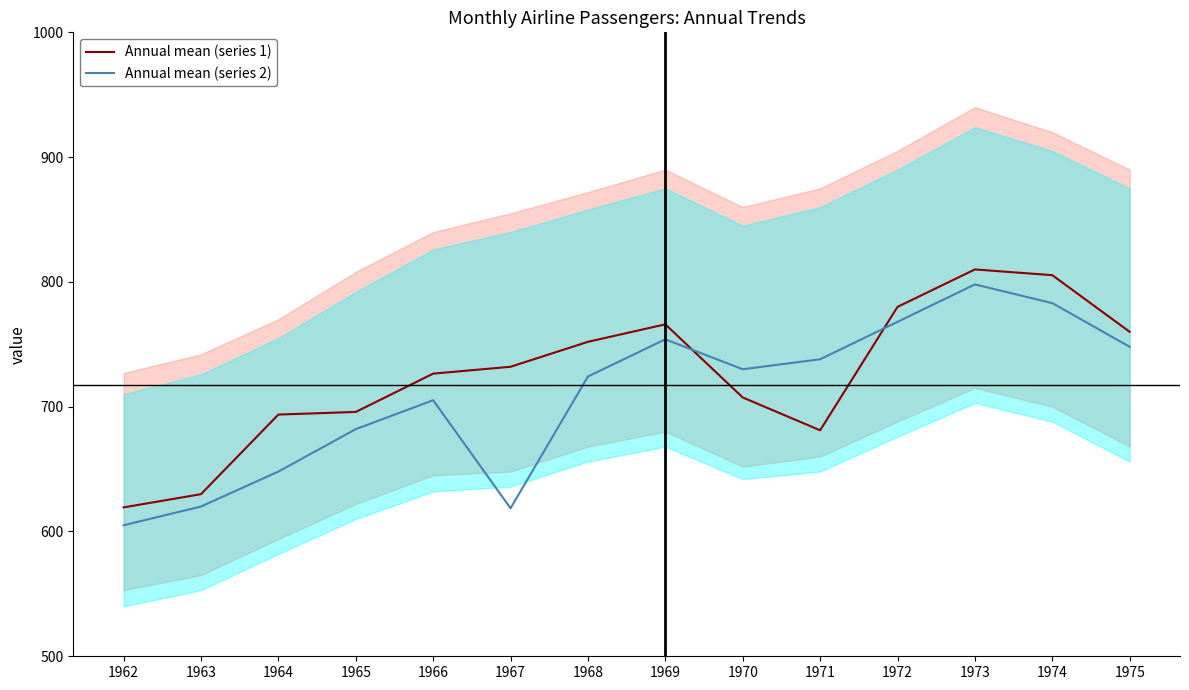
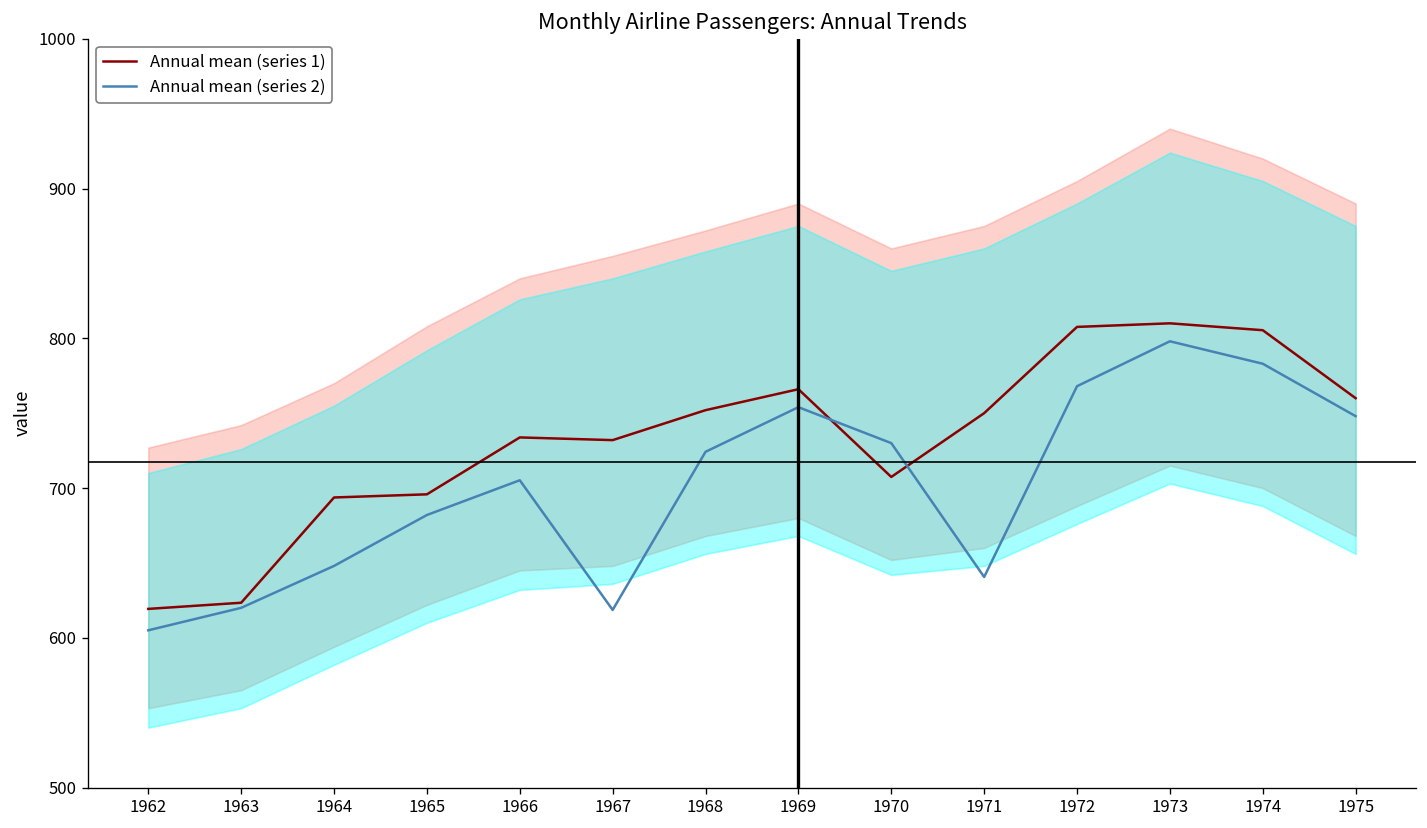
Annual mean (series 1), 1963: 630 -> 623
Annual mean (series 1), 1966: 727 -> 734
Annual mean (series 1), 1971: 681 -> 750
Annual mean (series 2), 1971: 738 -> 641
Annual mean (series 1), 1972: 780 -> 808
